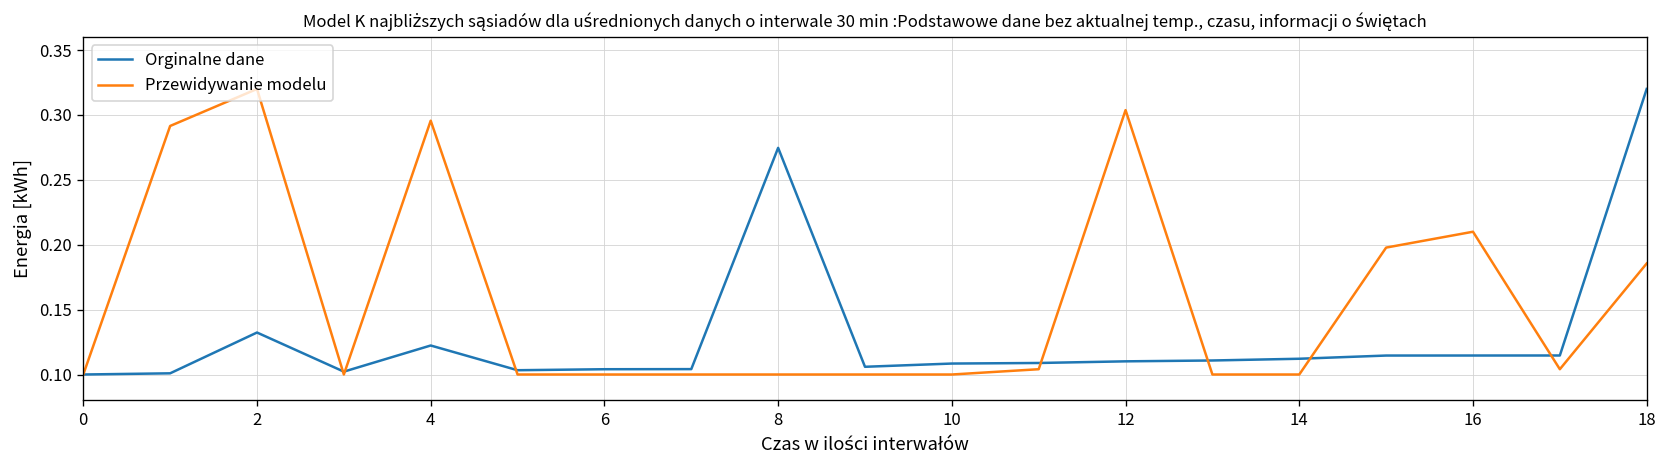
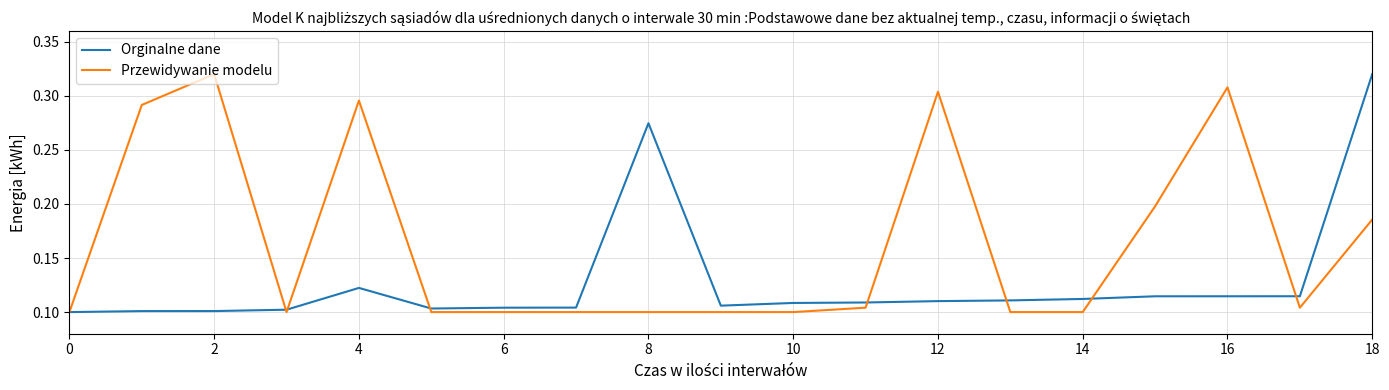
Orginalne dane, 2: 0.132 -> 0.101
Przewidywanie modelu, 16: 0.210 -> 0.308
